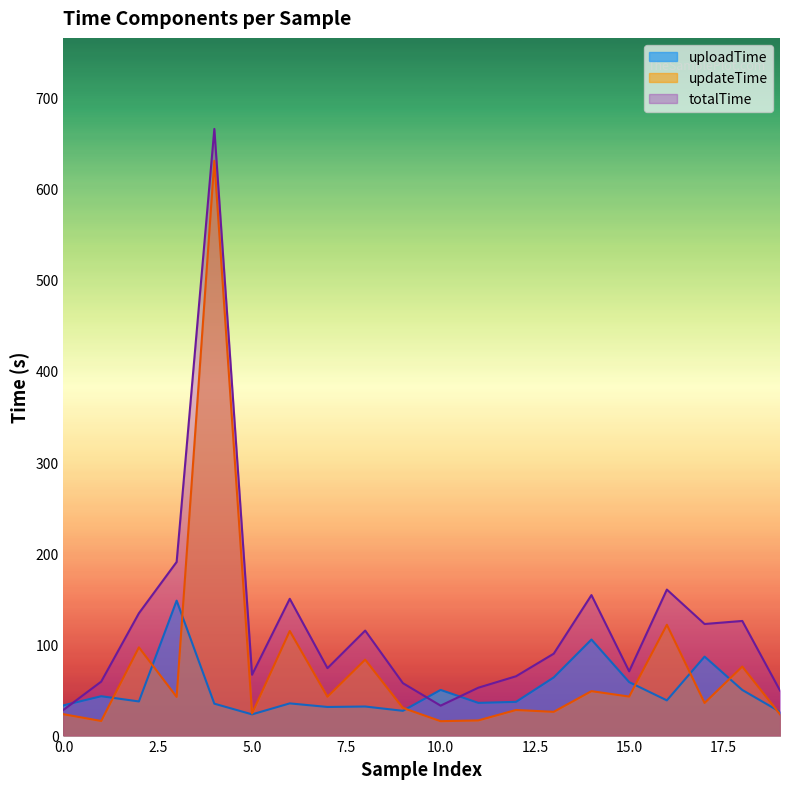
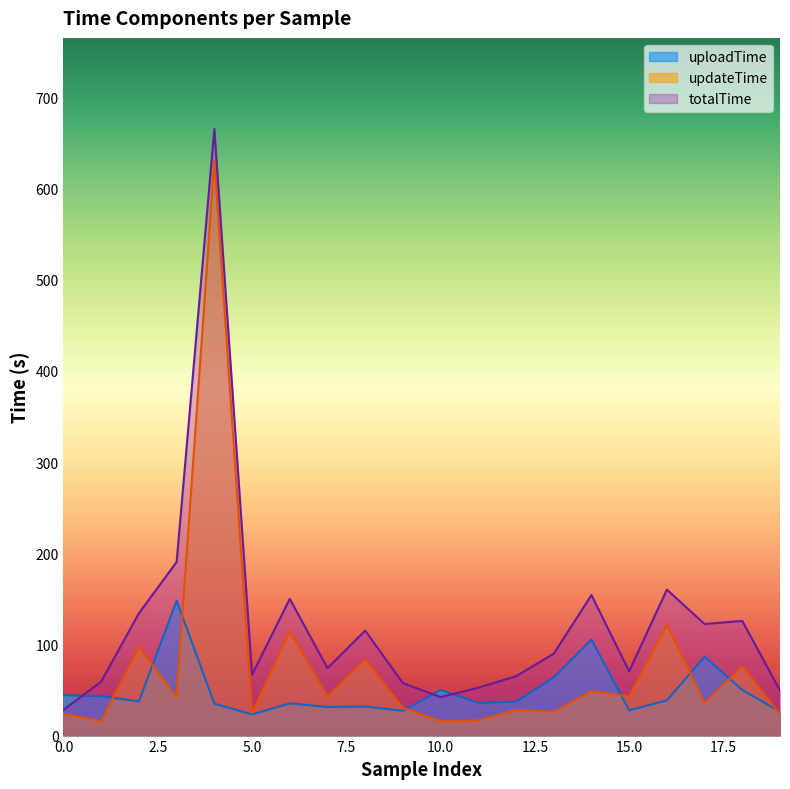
uploadTime, 0.0: 30 -> 40
totalTime, 10.0: 30 -> 40
uploadTime, 15.0: 60 -> 30
